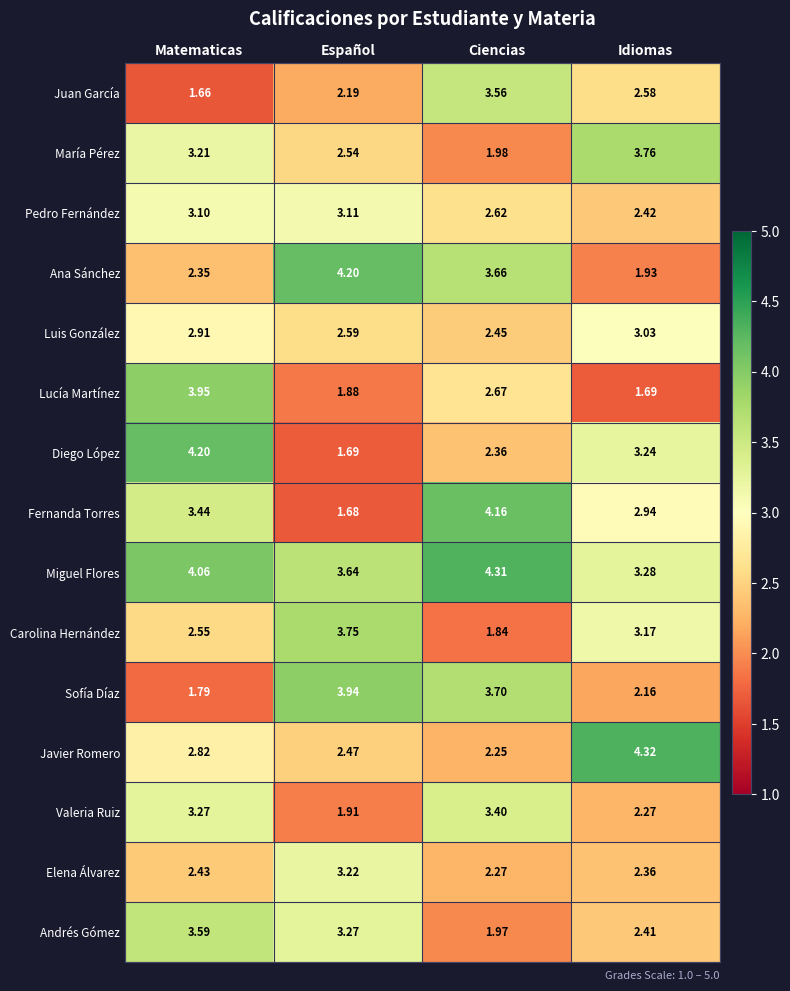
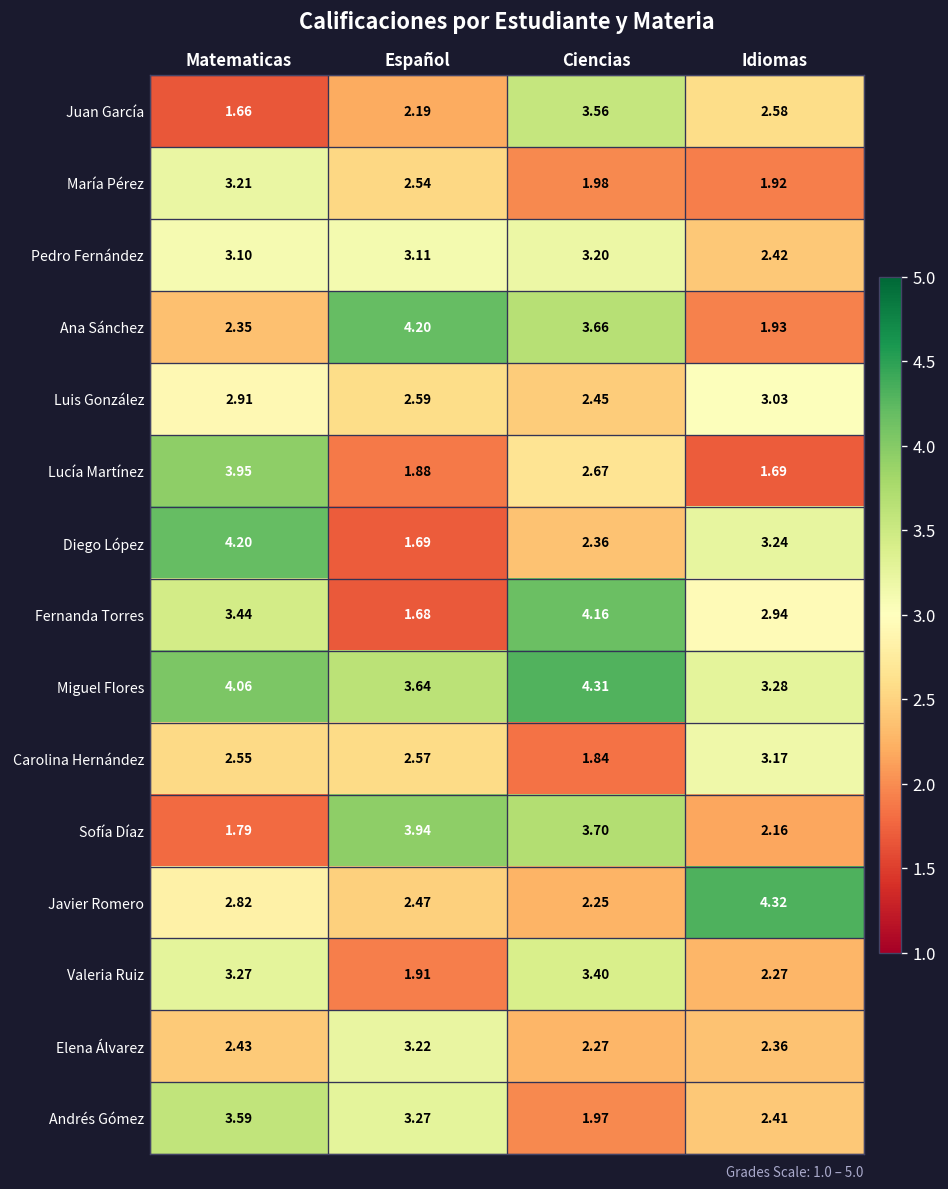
María Pérez, Idiomas: 3.76 -> 1.92
Pedro Fernández, Ciencias: 2.62 -> 3.20
Carolina Hernández, Español: 3.75 -> 2.57
